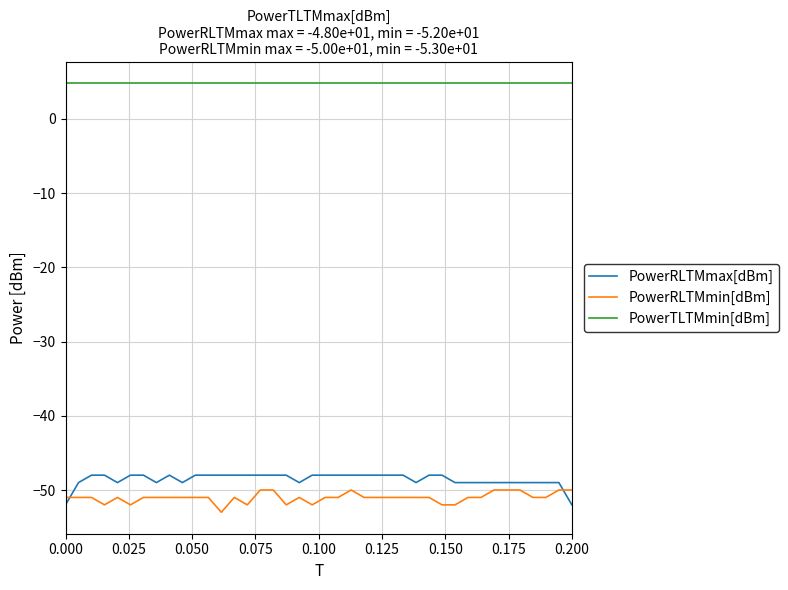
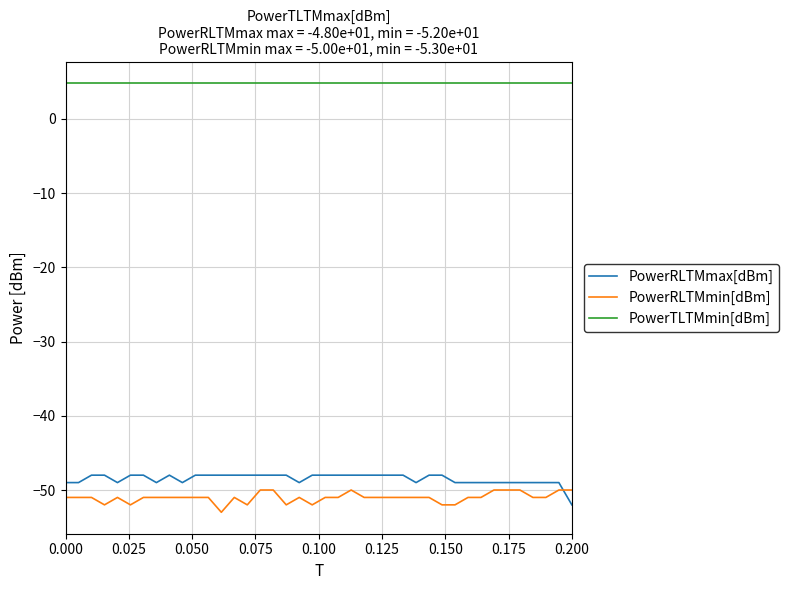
PowerRLTMmax[dBm], 0.000: -52 -> -49
